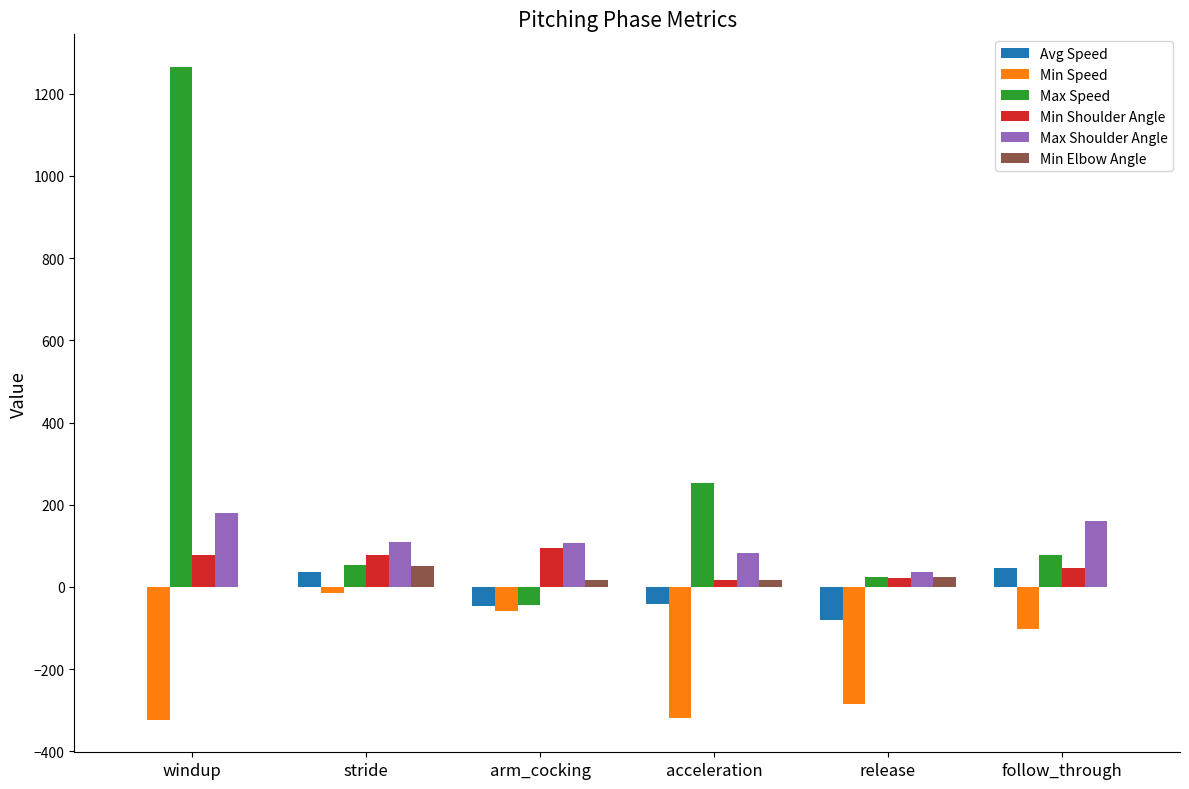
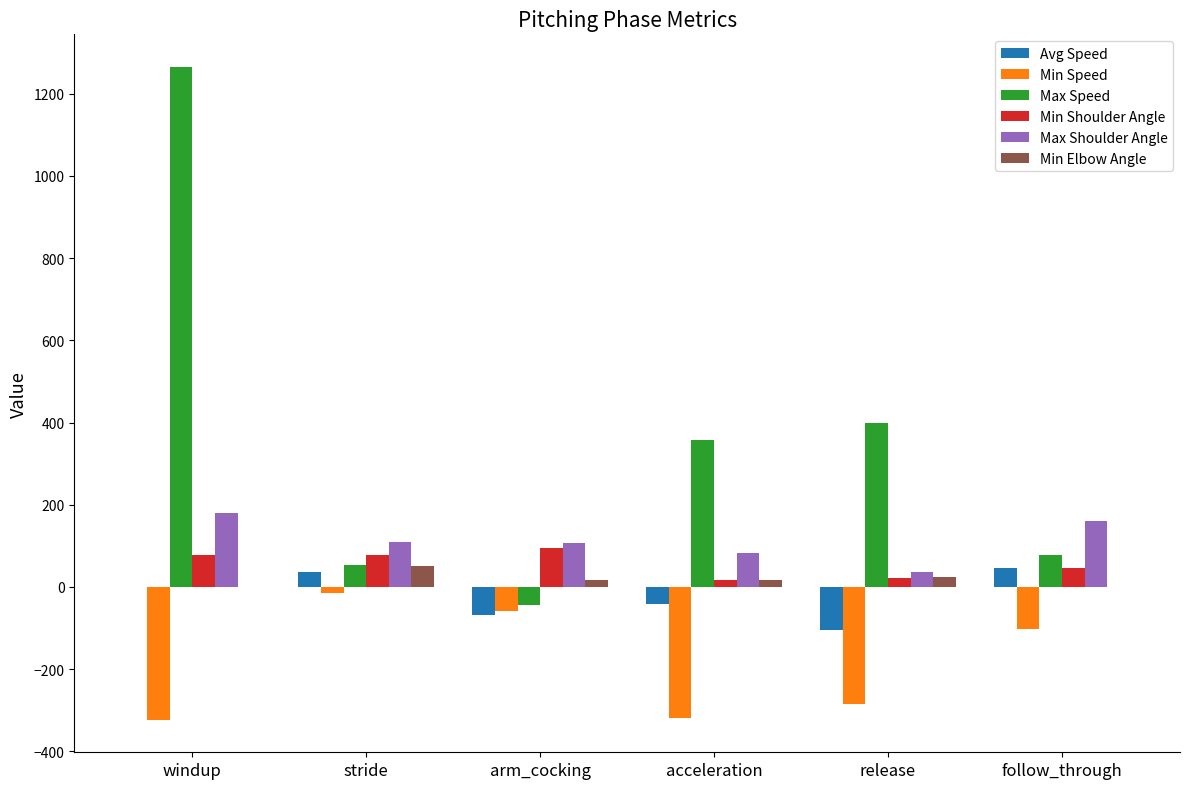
Avg Speed, arm_cocking: -50 -> -70
Max Speed, acceleration: 250 -> 360
Avg Speed, release: -80 -> -110
Max Speed, release: 20 -> 400
